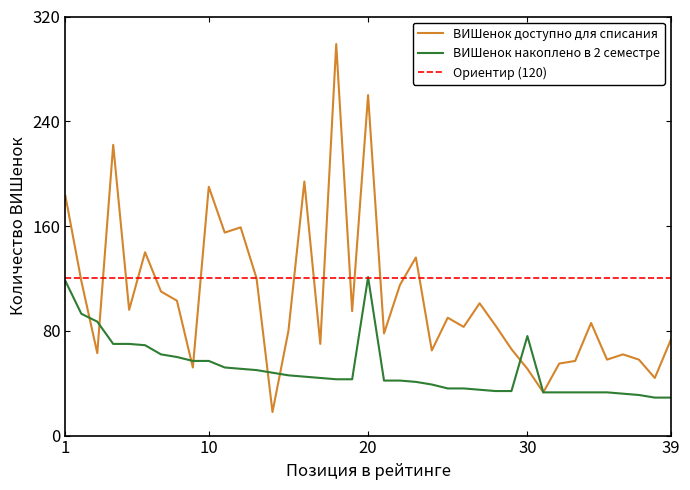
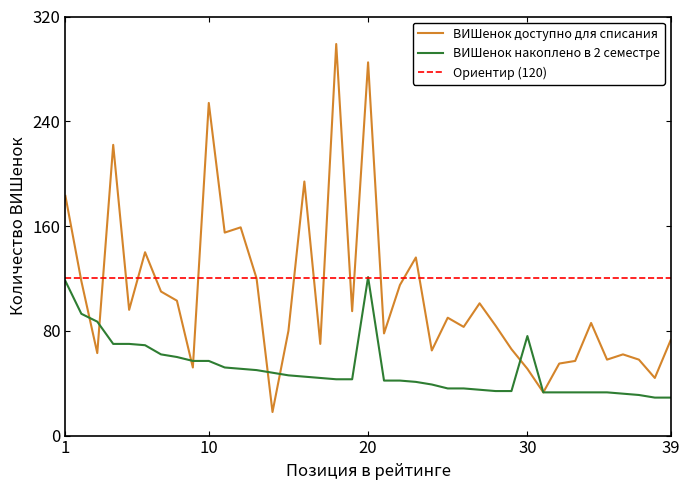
ВИШенок доступно для списания, 10: 190 -> 254
ВИШенок доступно для списания, 20: 260 -> 285
